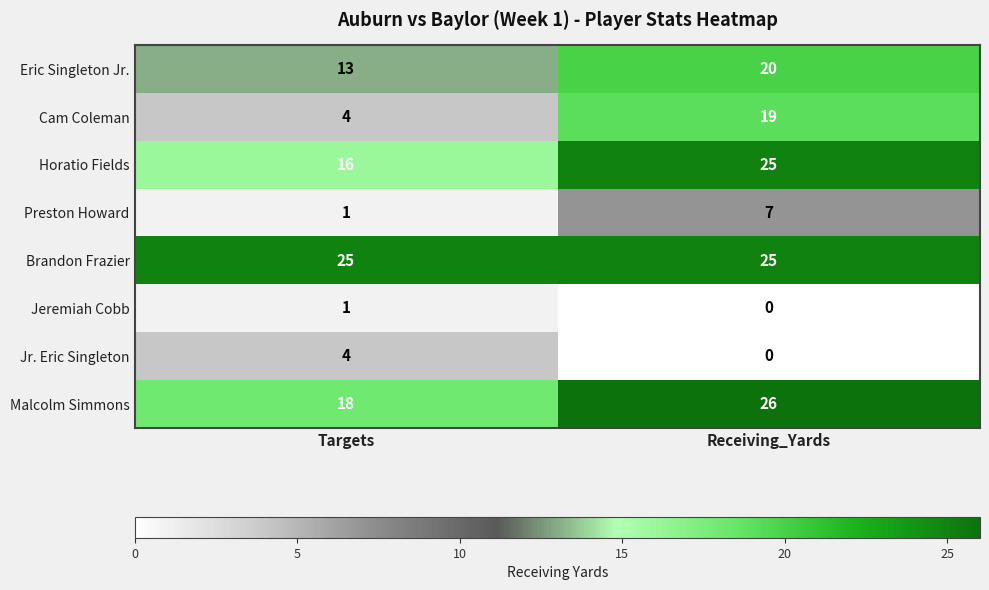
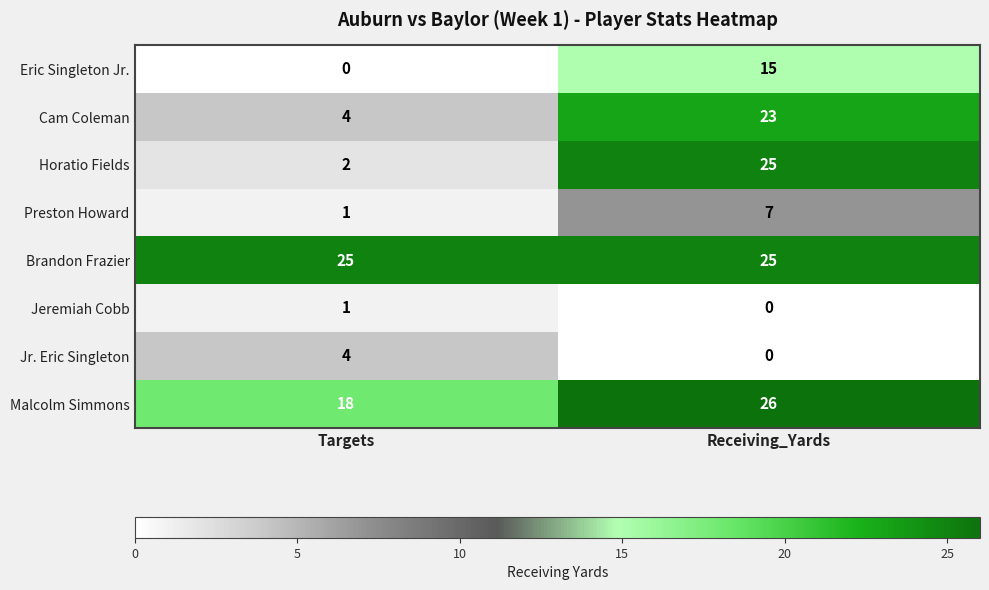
Eric Singleton Jr., Targets: 13 -> 0
Eric Singleton Jr., Receiving_Yards: 20 -> 15
Cam Coleman, Receiving_Yards: 19 -> 23
Horatio Fields, Targets: 16 -> 2
